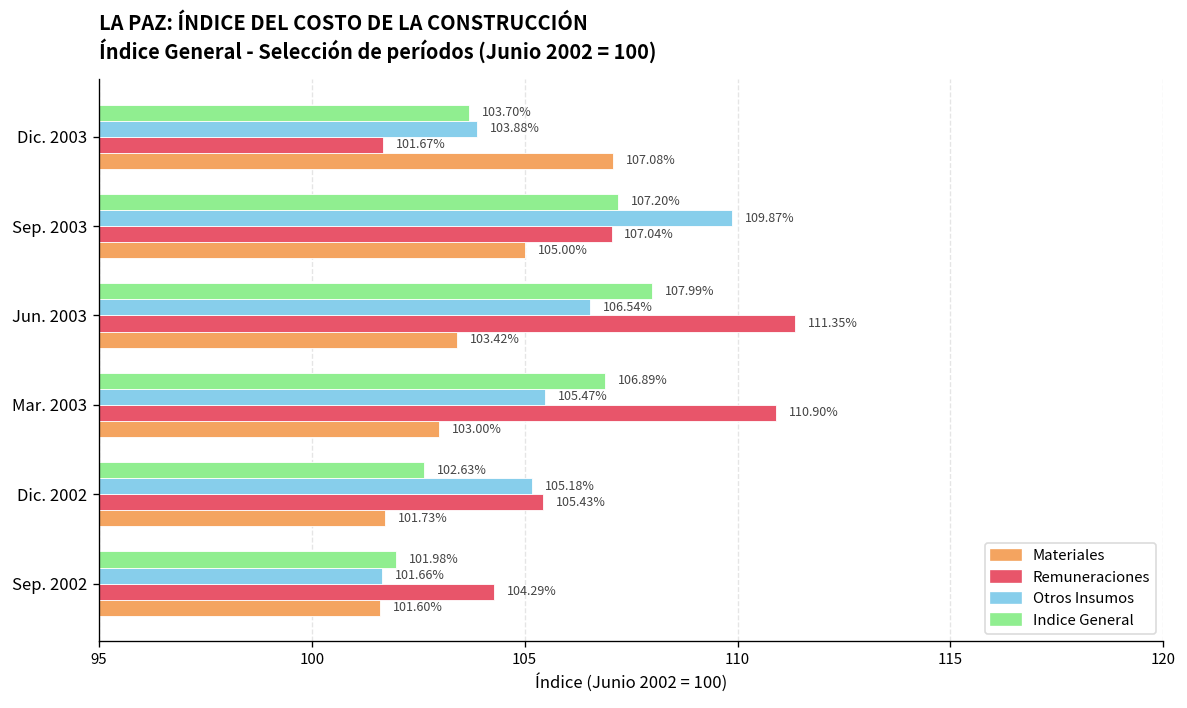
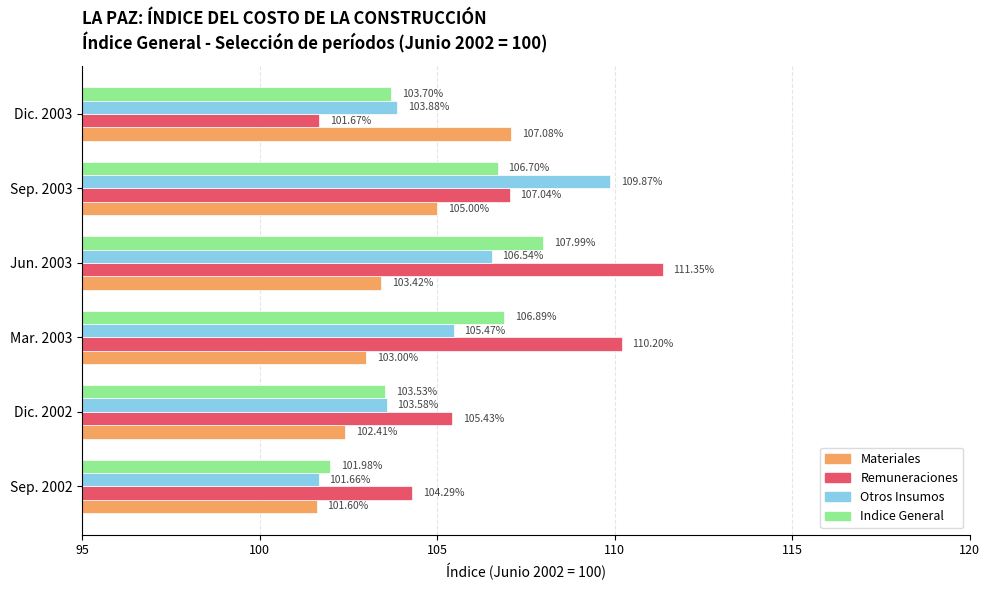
Indice General, Sep. 2003: 107.20% -> 106.70%
Remuneraciones, Mar. 2003: 110.90% -> 110.20%
Indice General, Dic. 2002: 102.63% -> 103.53%
Otros Insumos, Dic. 2002: 105.18% -> 103.58%
Materiales, Dic. 2002: 101.73% -> 102.41%
